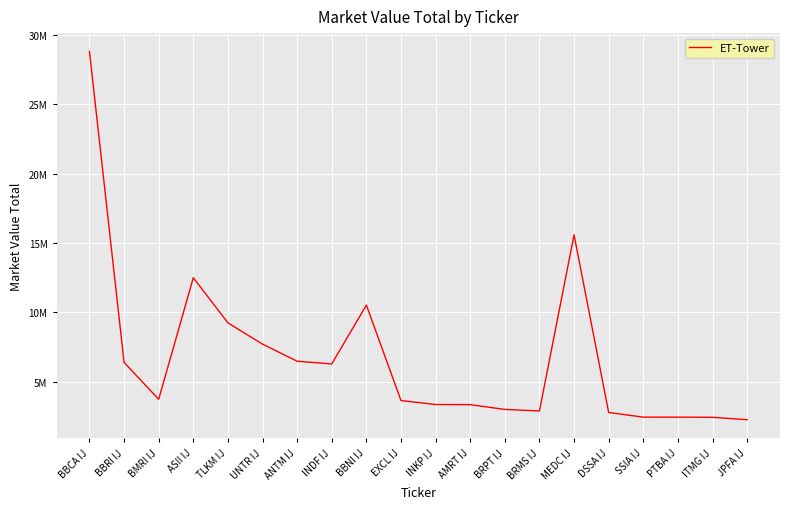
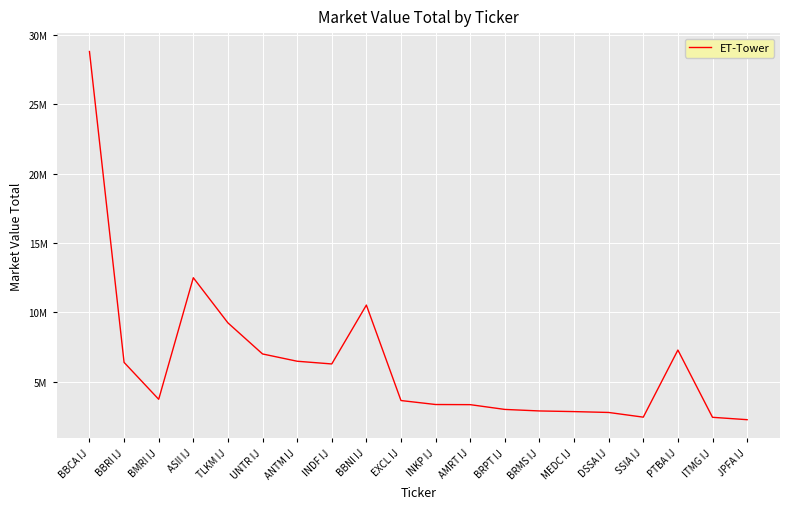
UNTR IJ: 7700000 -> 7000000
MEDC IJ: 15600000 -> 2800000
PTBA IJ: 2400000 -> 7300000
